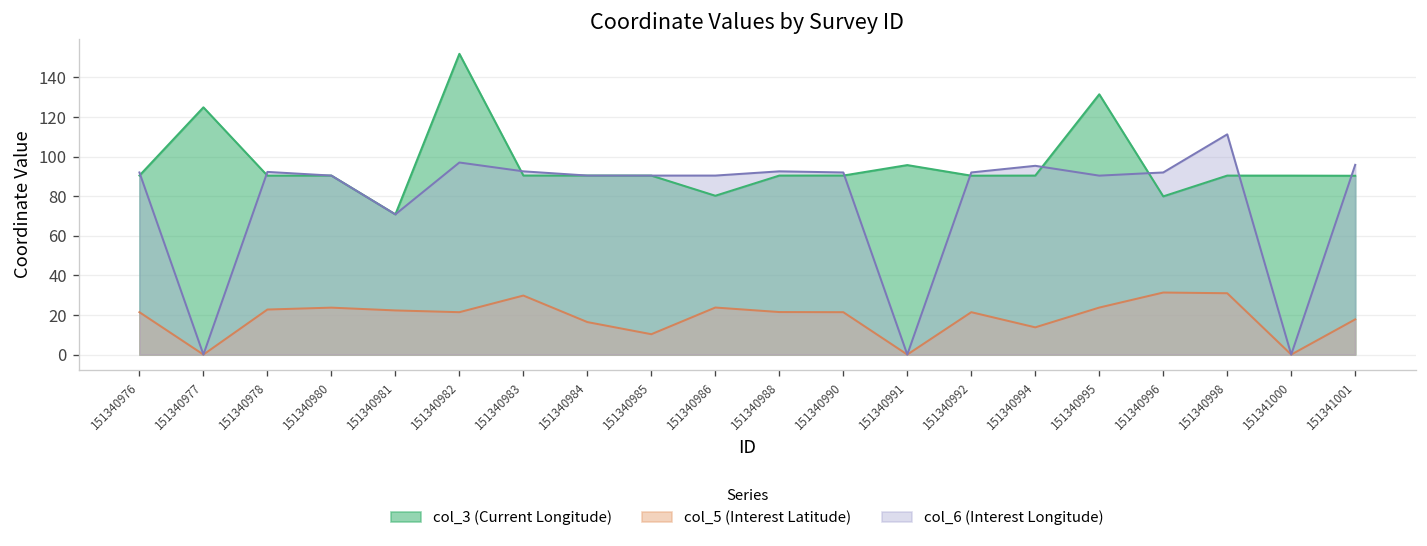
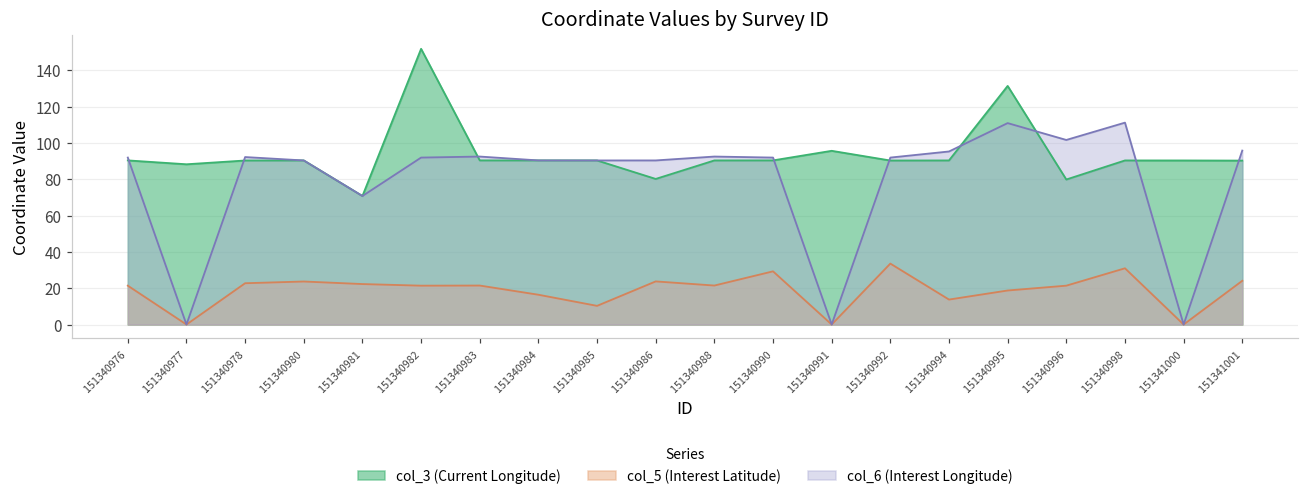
col_3 (Current Longitude), 151340977: 125 -> 88
col_6 (Interest Longitude), 151340982: 97 -> 92
col_5 (Interest Latitude), 151340983: 30 -> 21
col_5 (Interest Latitude), 151340990: 21 -> 29
col_5 (Interest Latitude), 151340992: 21 -> 34
col_5 (Interest Latitude), 151340995: 24 -> 19
col_6 (Interest Longitude), 151340995: 90 -> 111
col_5 (Interest Latitude), 151340996: 31 -> 21
col_6 (Interest Longitude), 151340996: 92 -> 102
col_5 (Interest Latitude), 151341001: 18 -> 24
